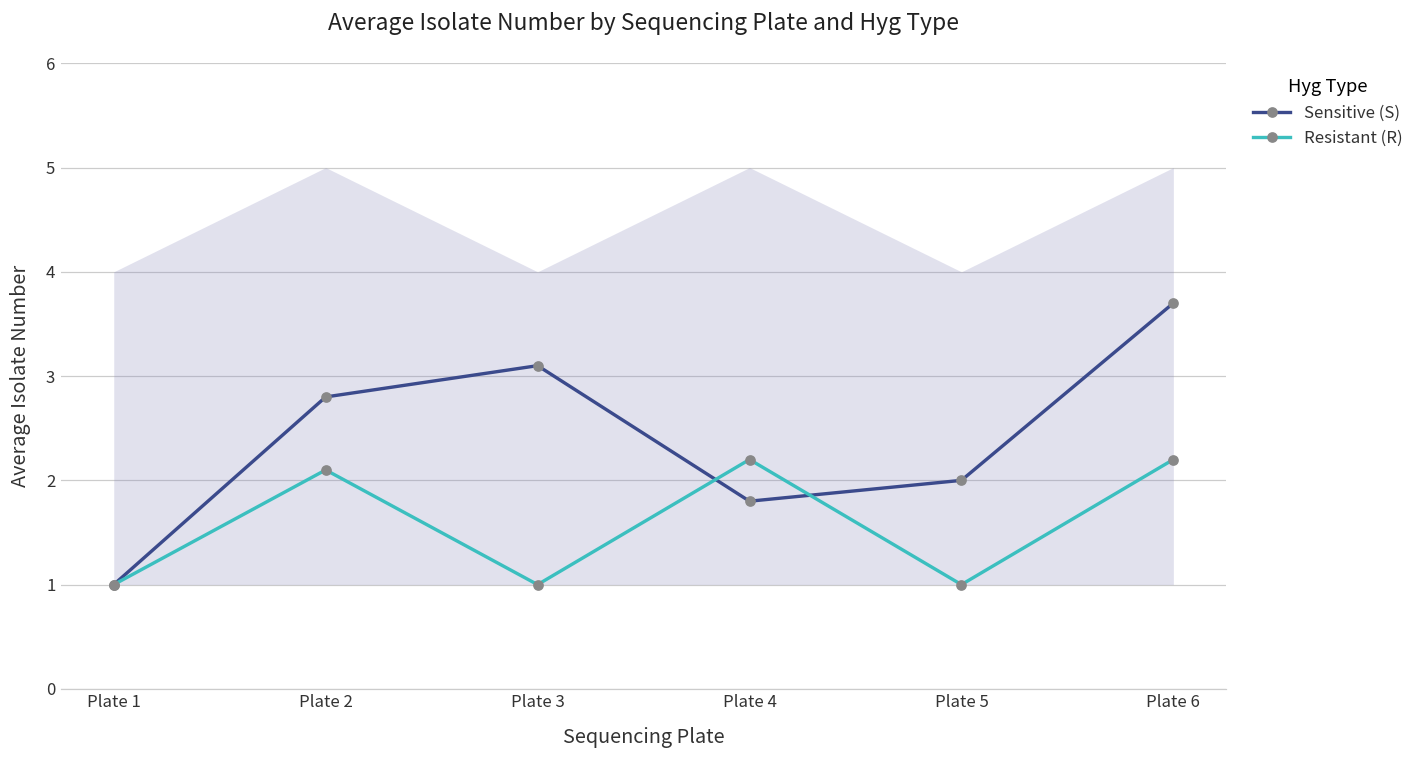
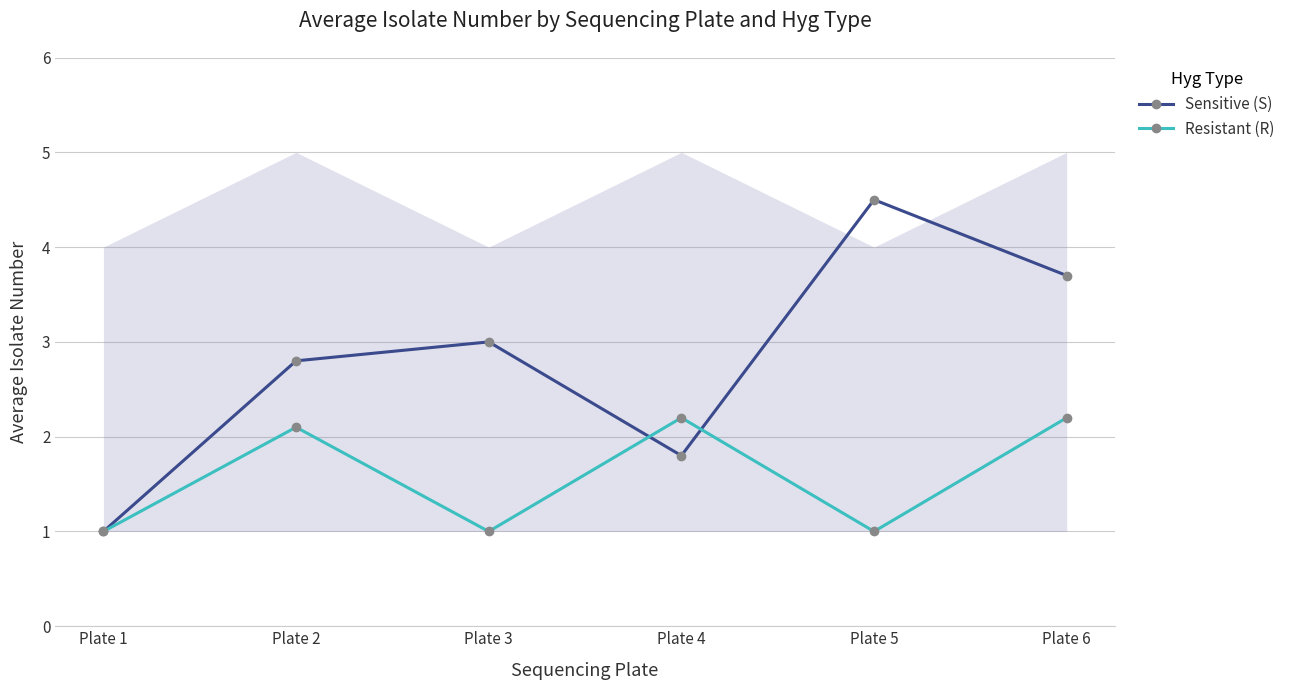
Sensitive (S), Plate 3: 3.1 -> 3.0
Sensitive (S), Plate 5: 2.0 -> 4.5
